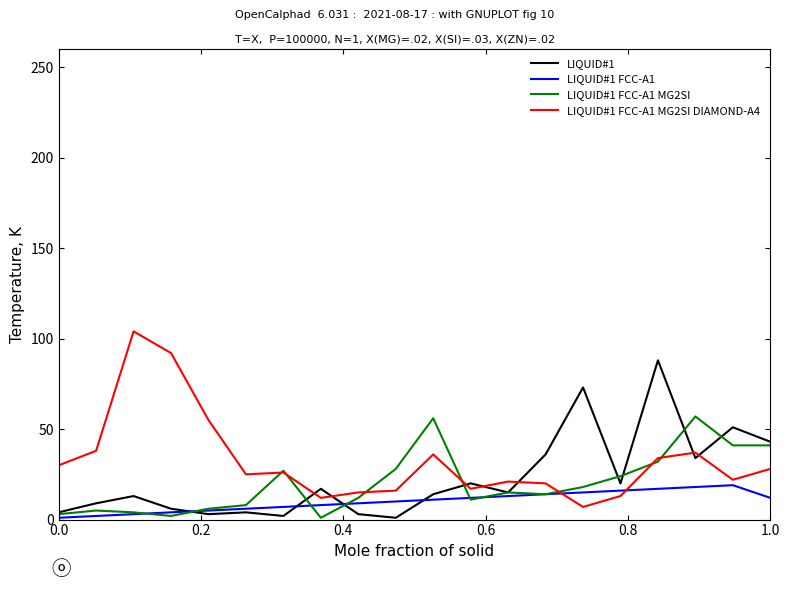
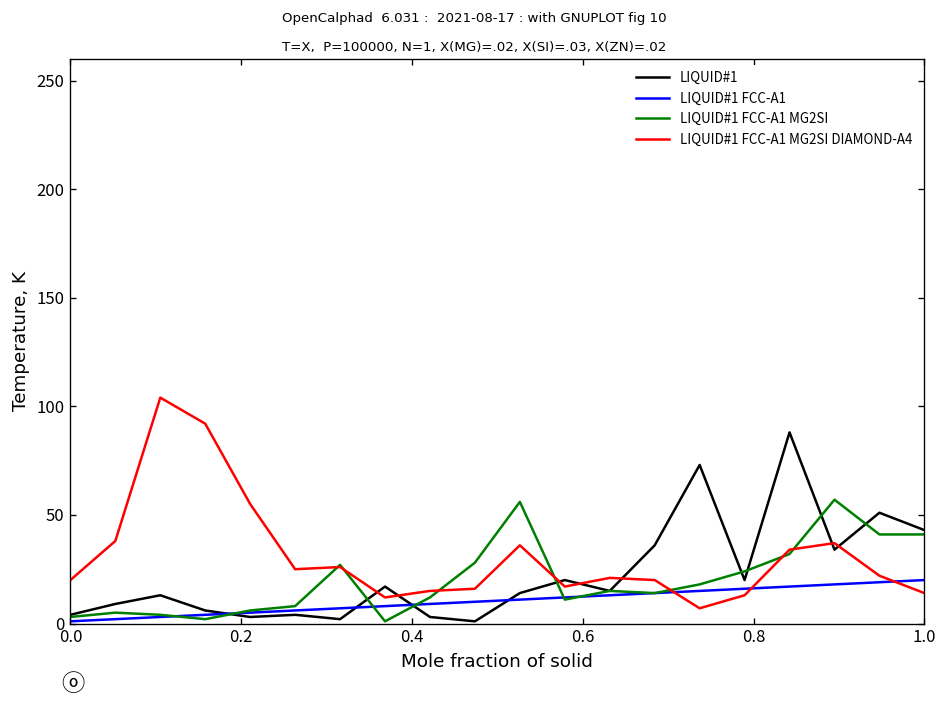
LIQUID#1 FCC-A1 MG2SI DIAMOND-A4, 0.0: 30 -> 20
LIQUID#1 FCC-A1, 1.0: 12 -> 20
LIQUID#1 FCC-A1 MG2SI DIAMOND-A4, 1.0: 28 -> 14
